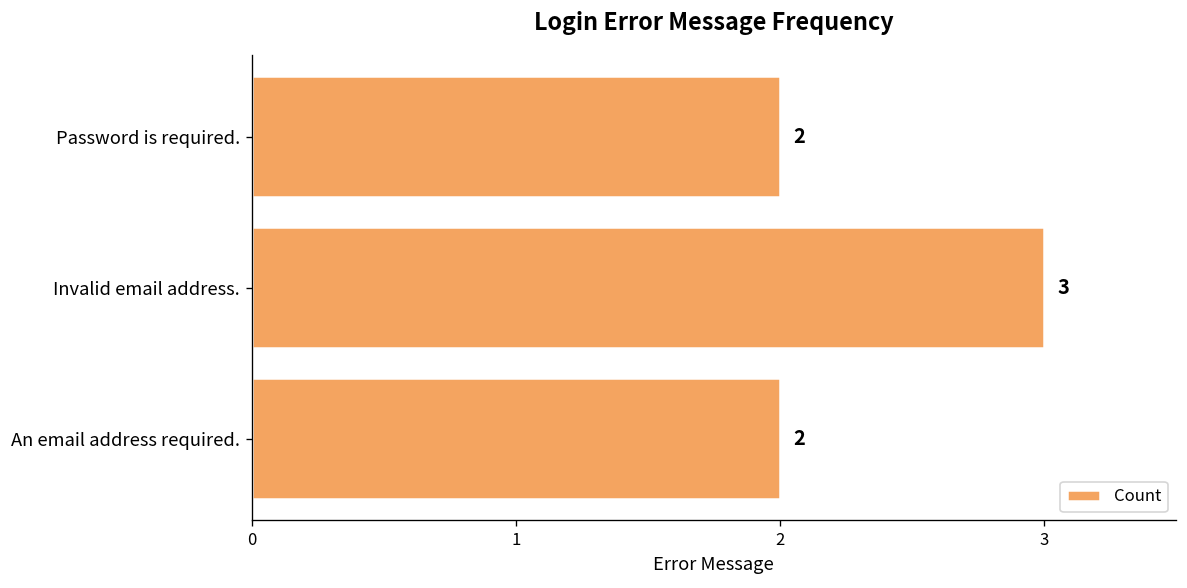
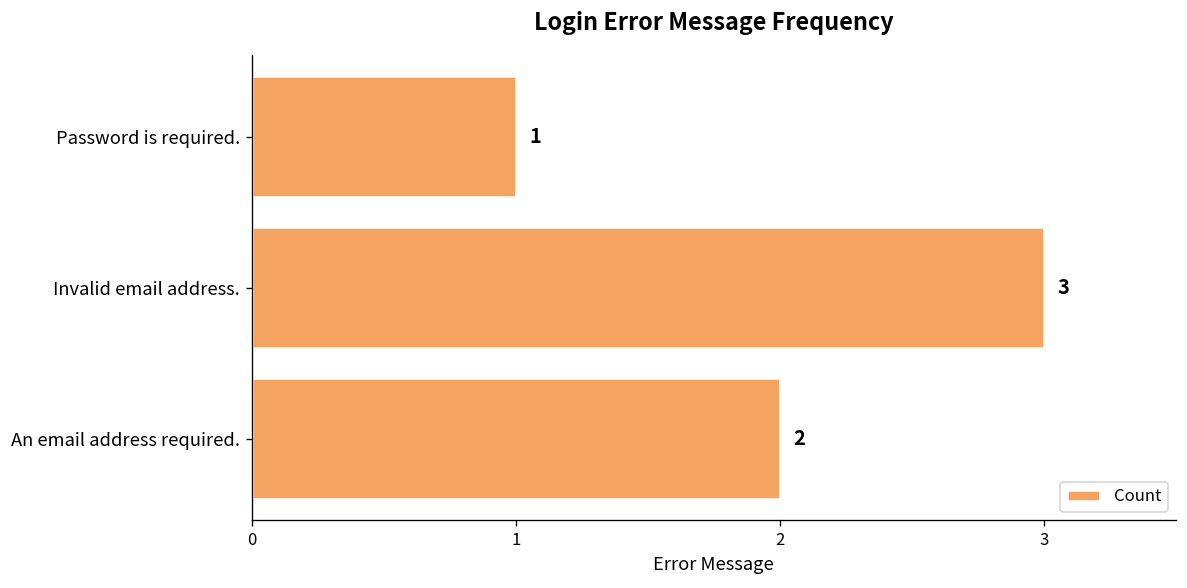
Password is required.: 2 -> 1
